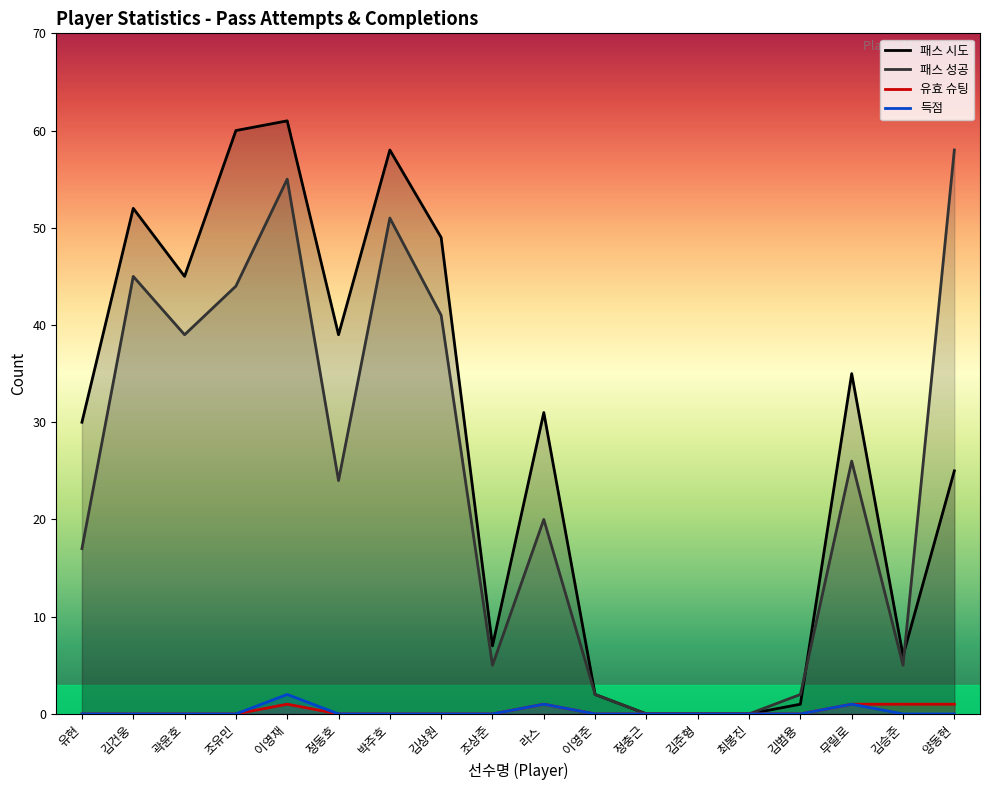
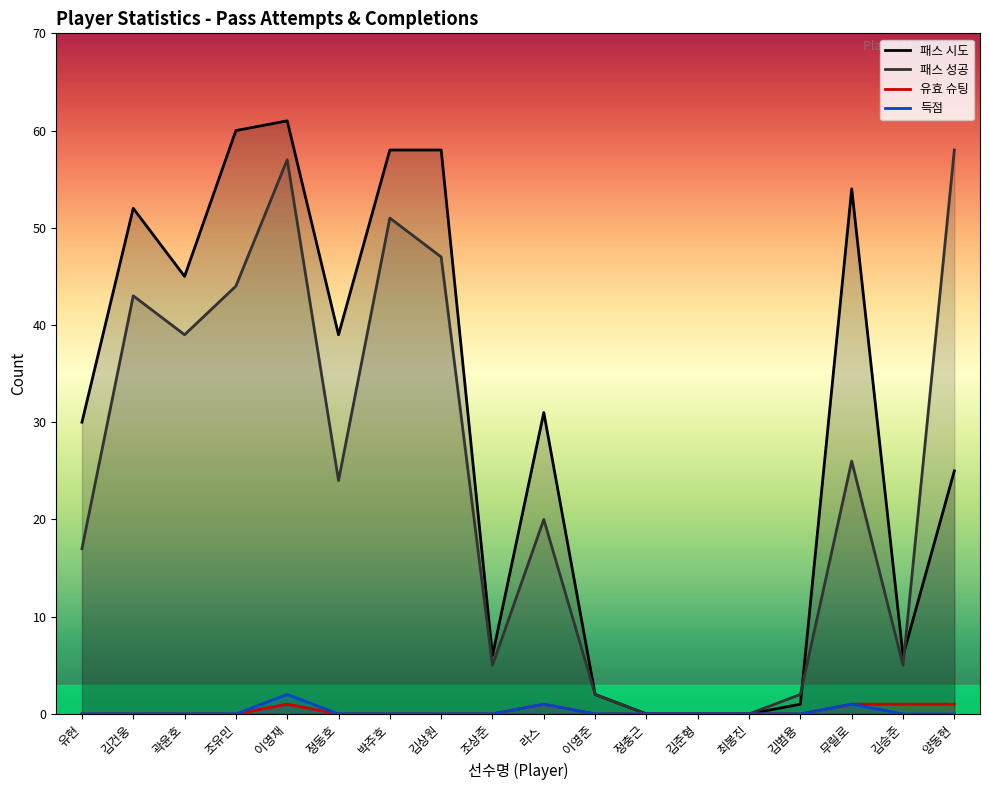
패스 성공, 김건웅: 45 -> 43
패스 성공, 이영재: 55 -> 57
패스 시도, 김상원: 49 -> 58
패스 성공, 김상원: 41 -> 47
패스 시도, 조상준: 7 -> 6
패스 시도, 무릴로: 35 -> 54
